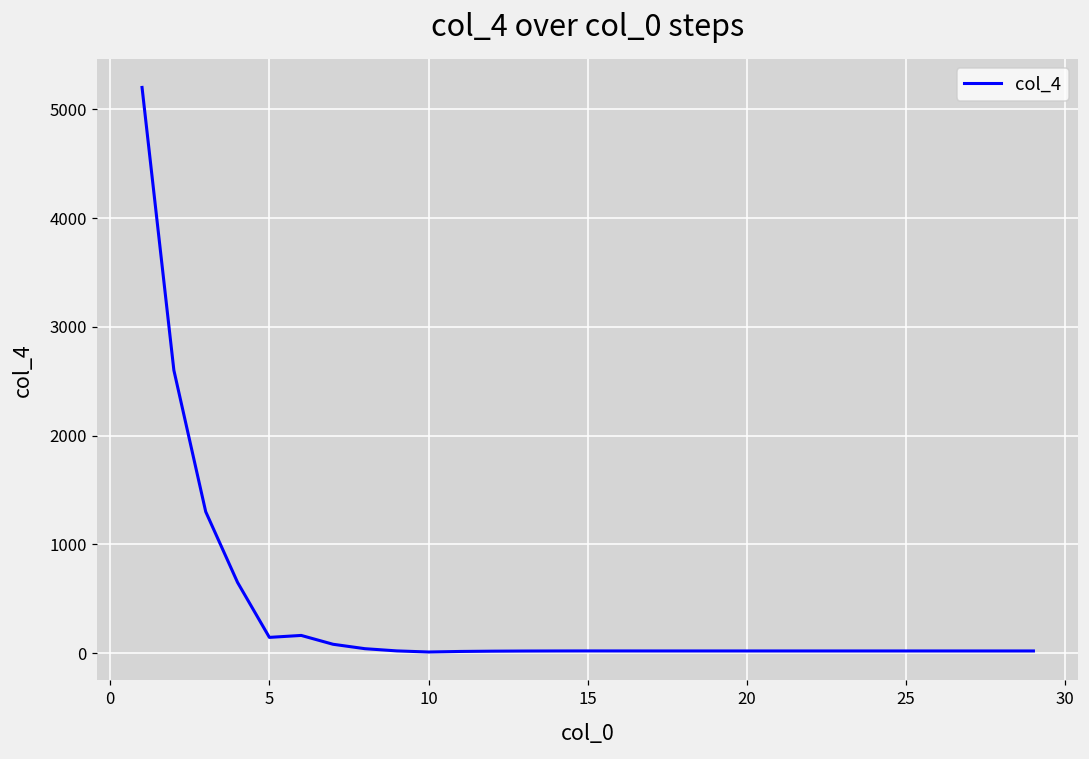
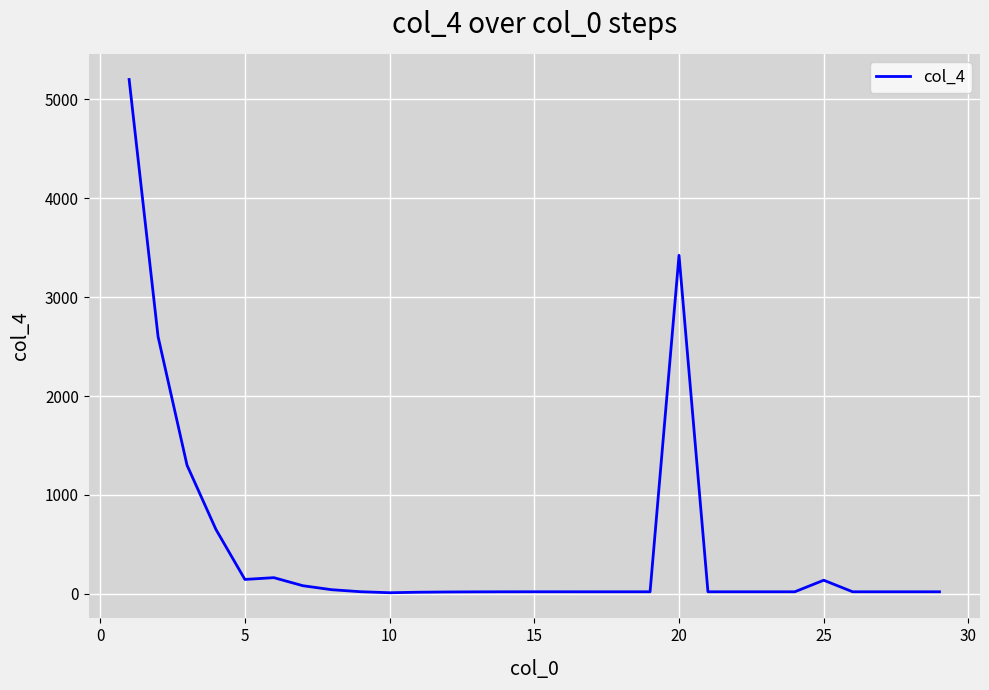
20: 0 -> 3400
25: 0 -> 100
